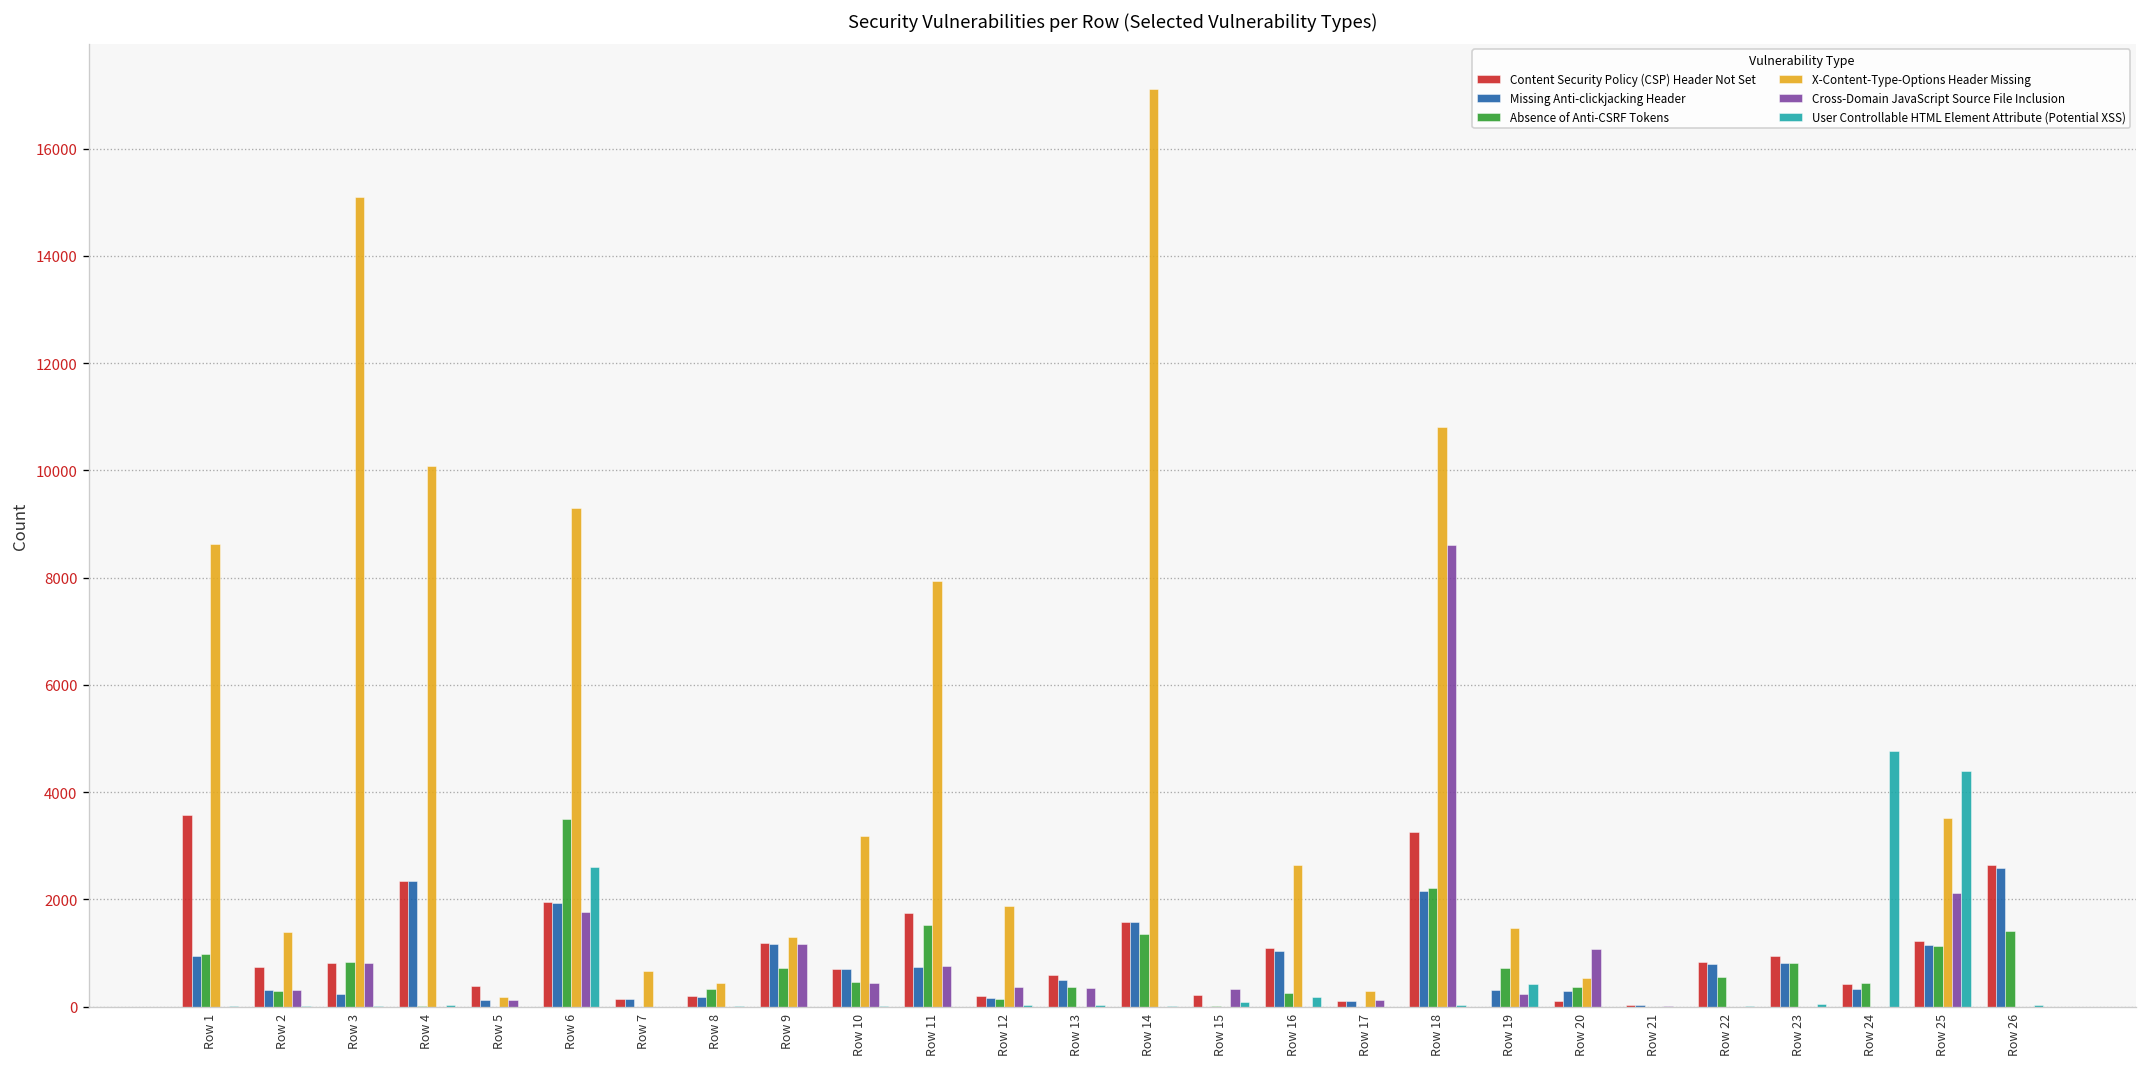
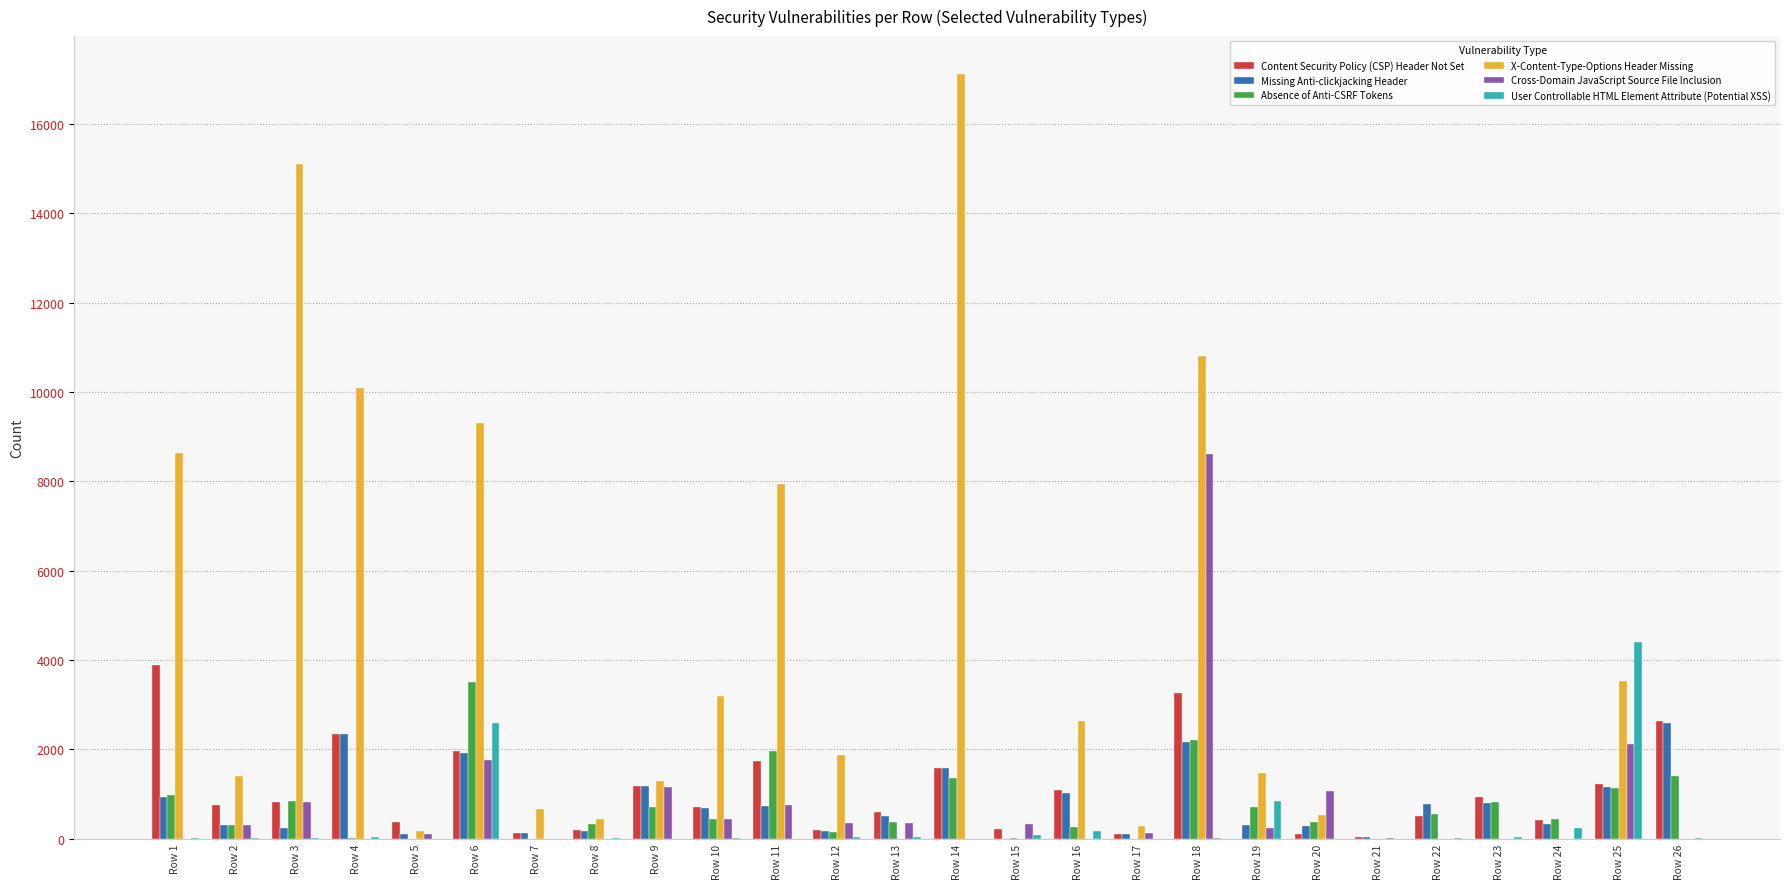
Content Security Policy (CSP) Header Not Set, Row 1: 3600 -> 3900
Absence of Anti-CSRF Tokens, Row 11: 1500 -> 2000
User Controllable HTML Element Attribute (Potential XSS), Row 19: 400 -> 900
Content Security Policy (CSP) Header Not Set, Row 22: 800 -> 500
User Controllable HTML Element Attribute (Potential XSS), Row 24: 4800 -> 200
